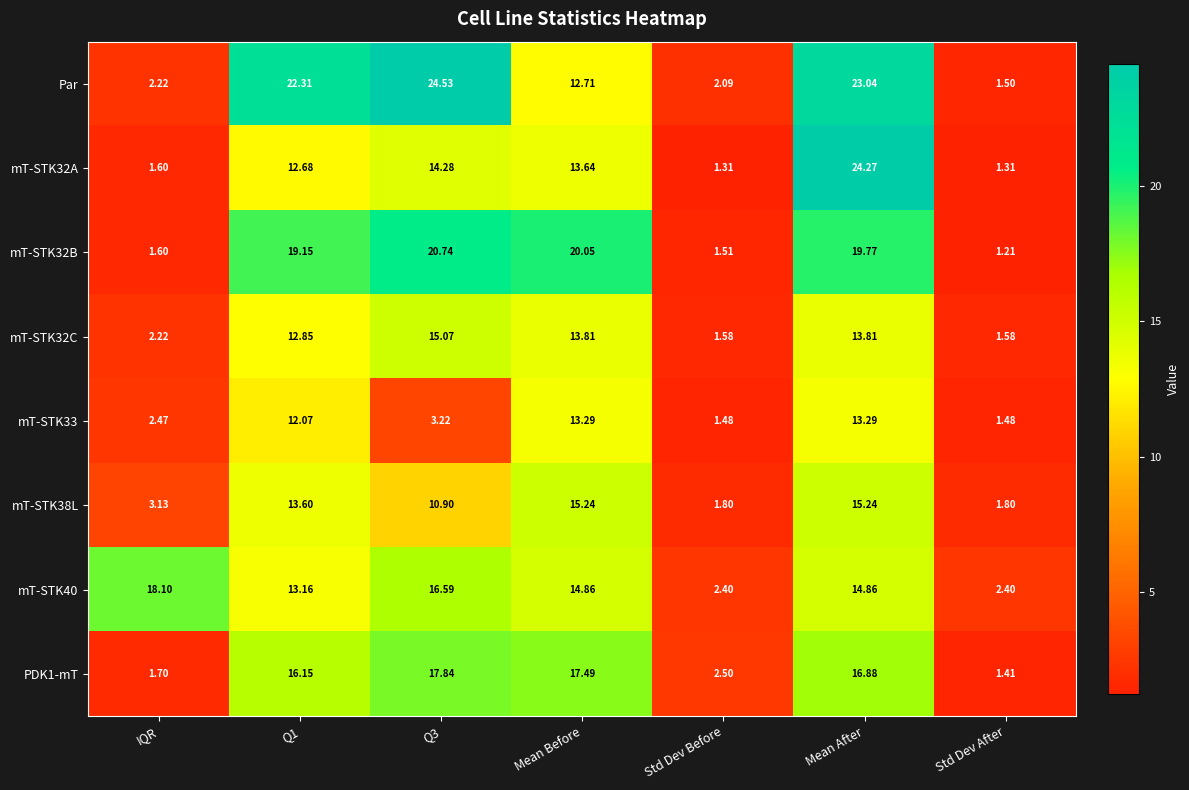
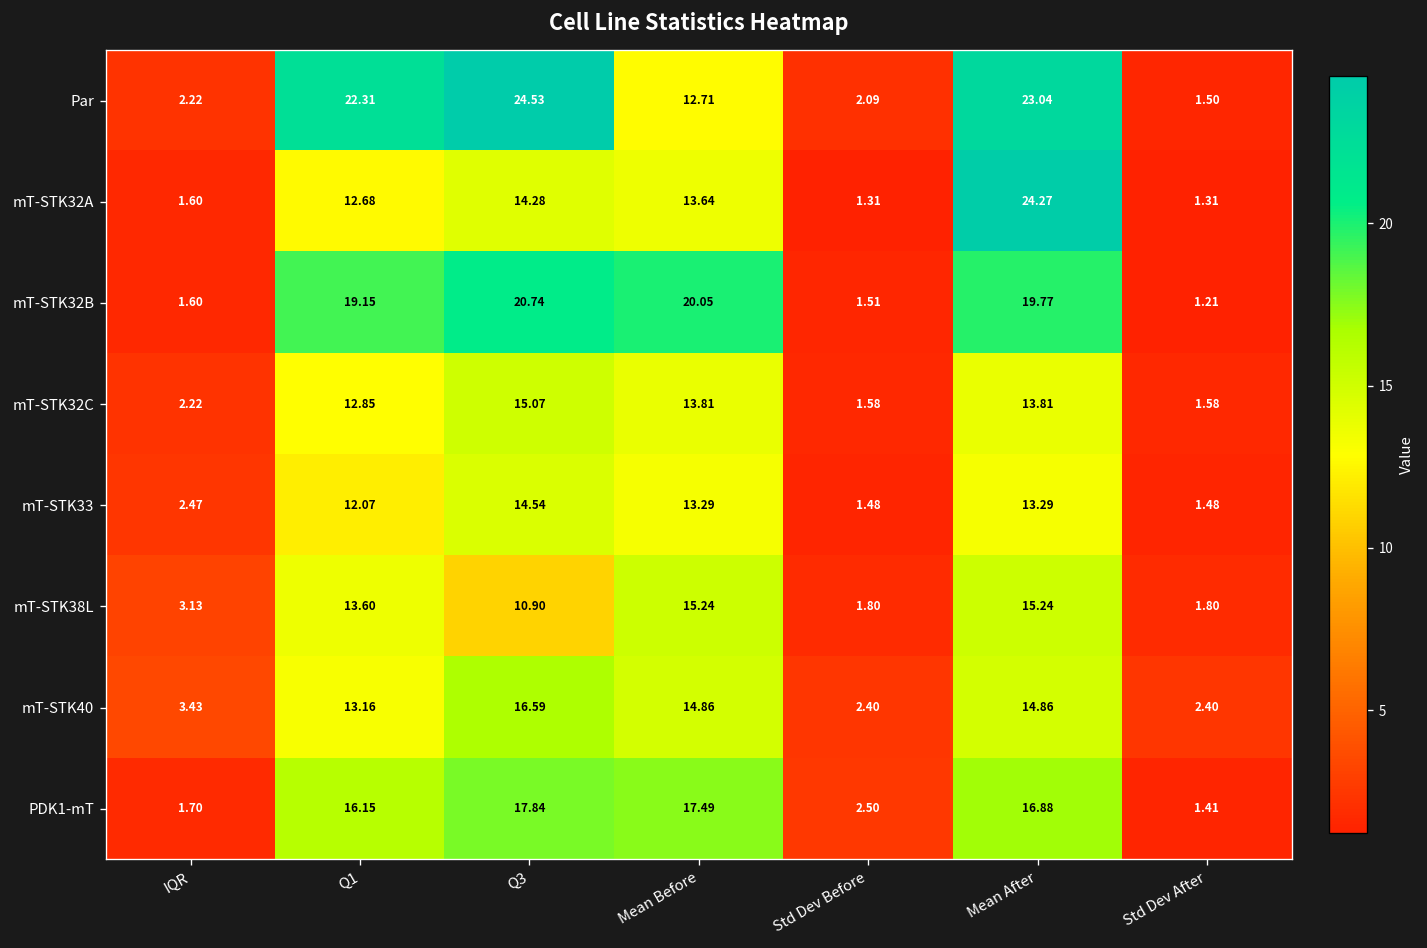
mT-STK33, Q3: 3.22 -> 14.54
mT-STK40, IQR: 18.10 -> 3.43
